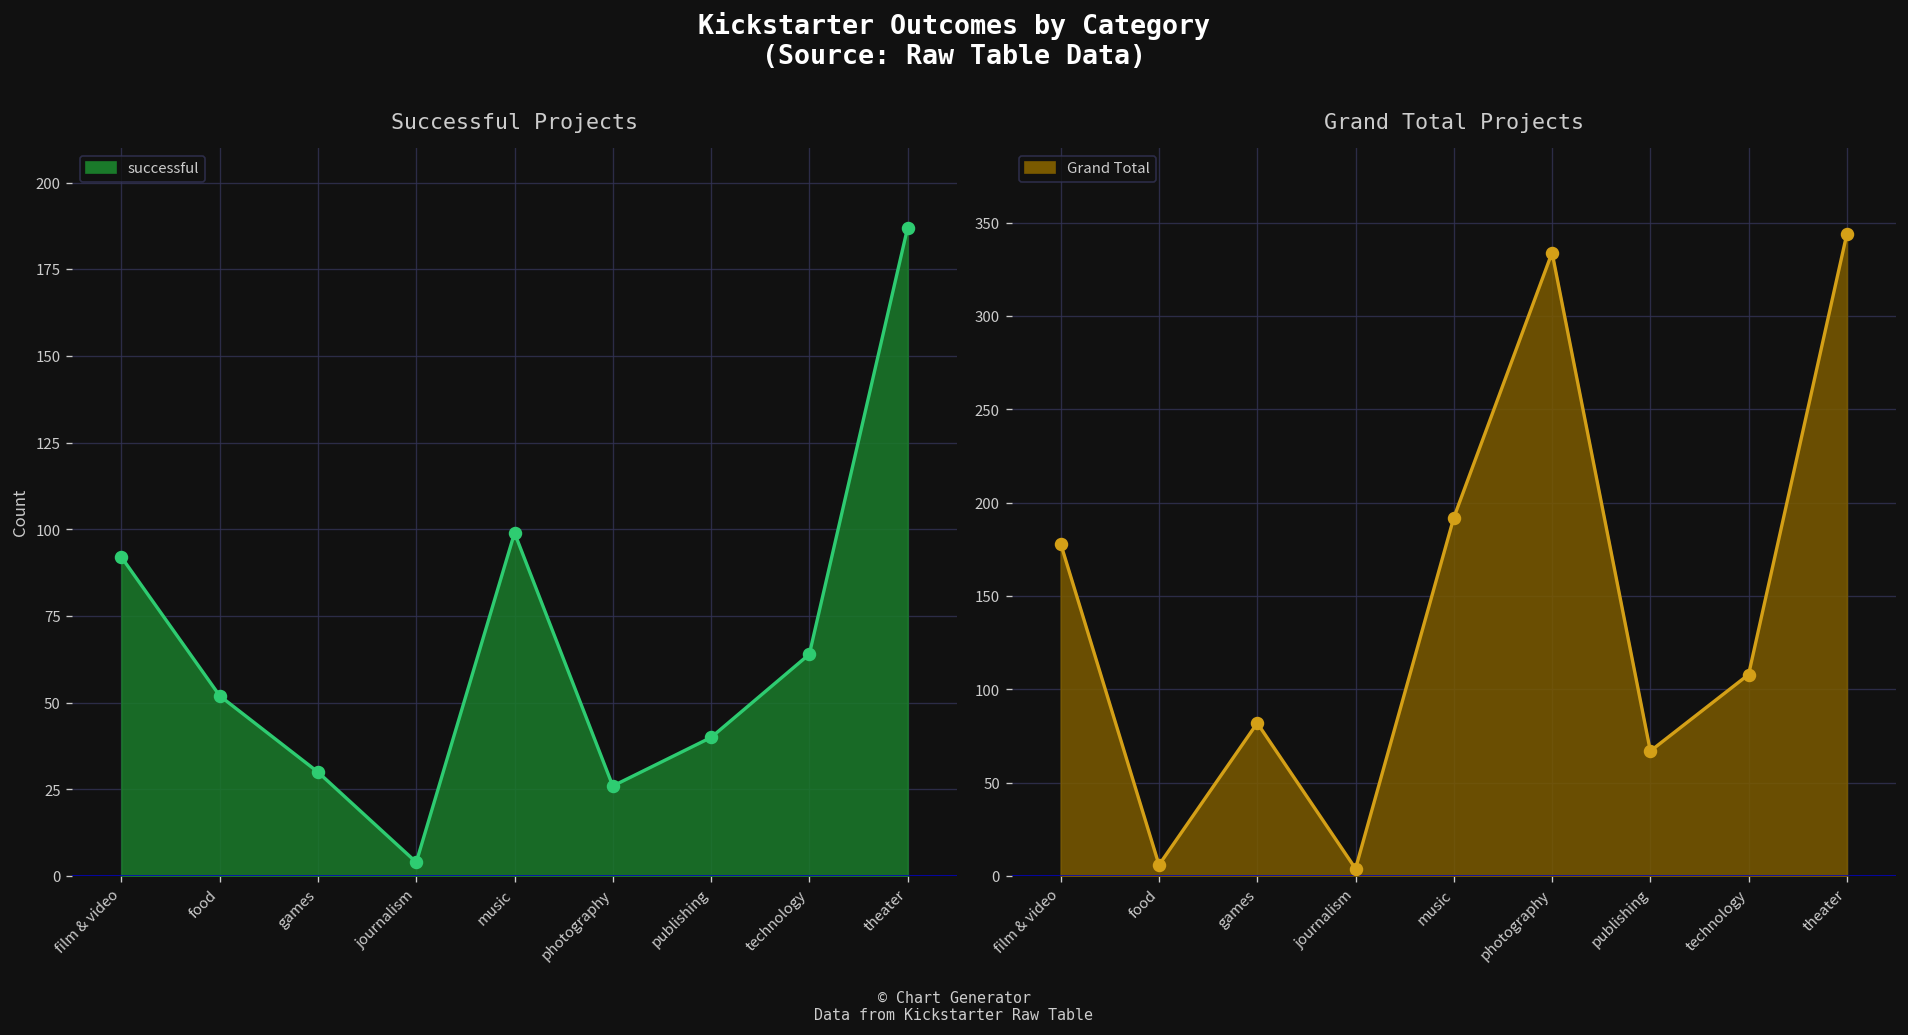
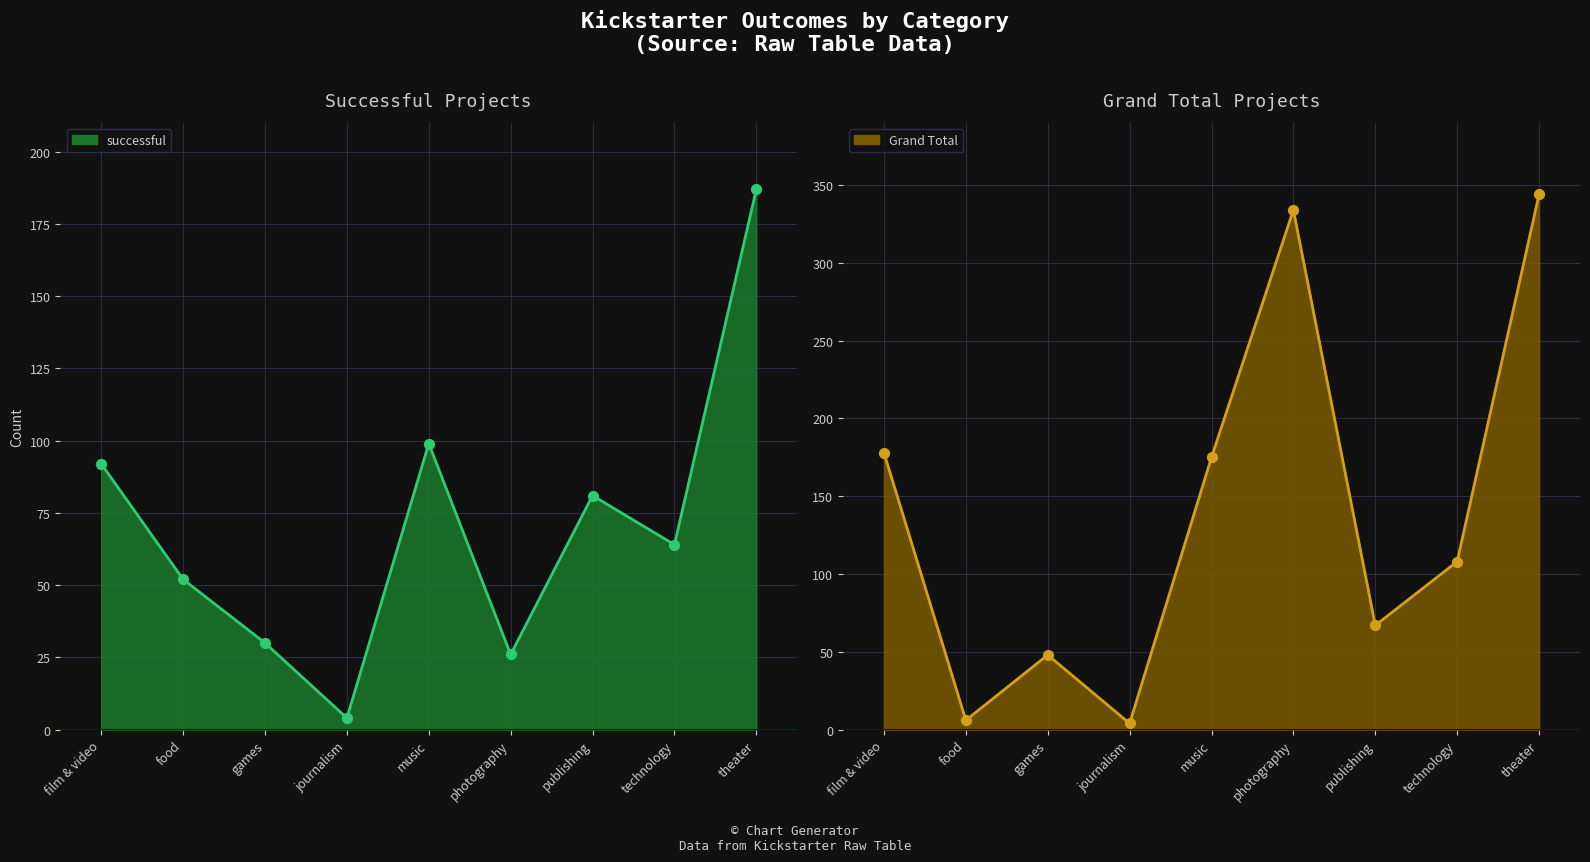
Successful Projects, publishing: 40 -> 81
Grand Total Projects, games: 82 -> 48
Grand Total Projects, music: 192 -> 175
